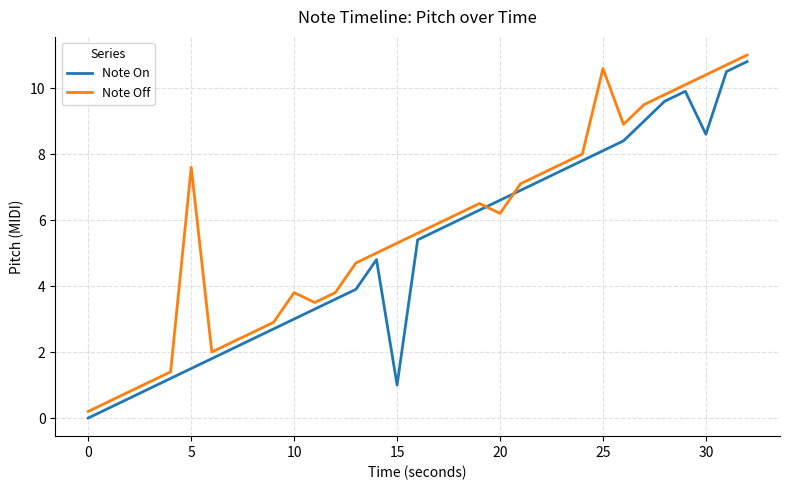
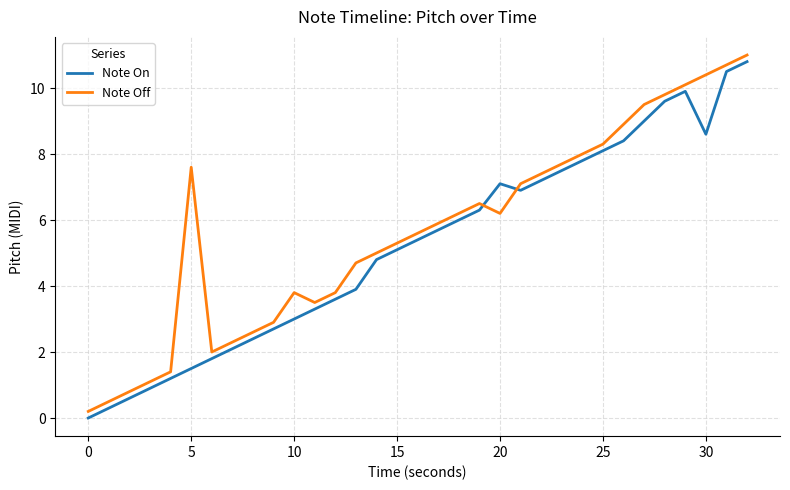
Note On, 15: 1.0 -> 5.1
Note On, 20: 6.6 -> 7.1
Note Off, 25: 10.6 -> 8.3
